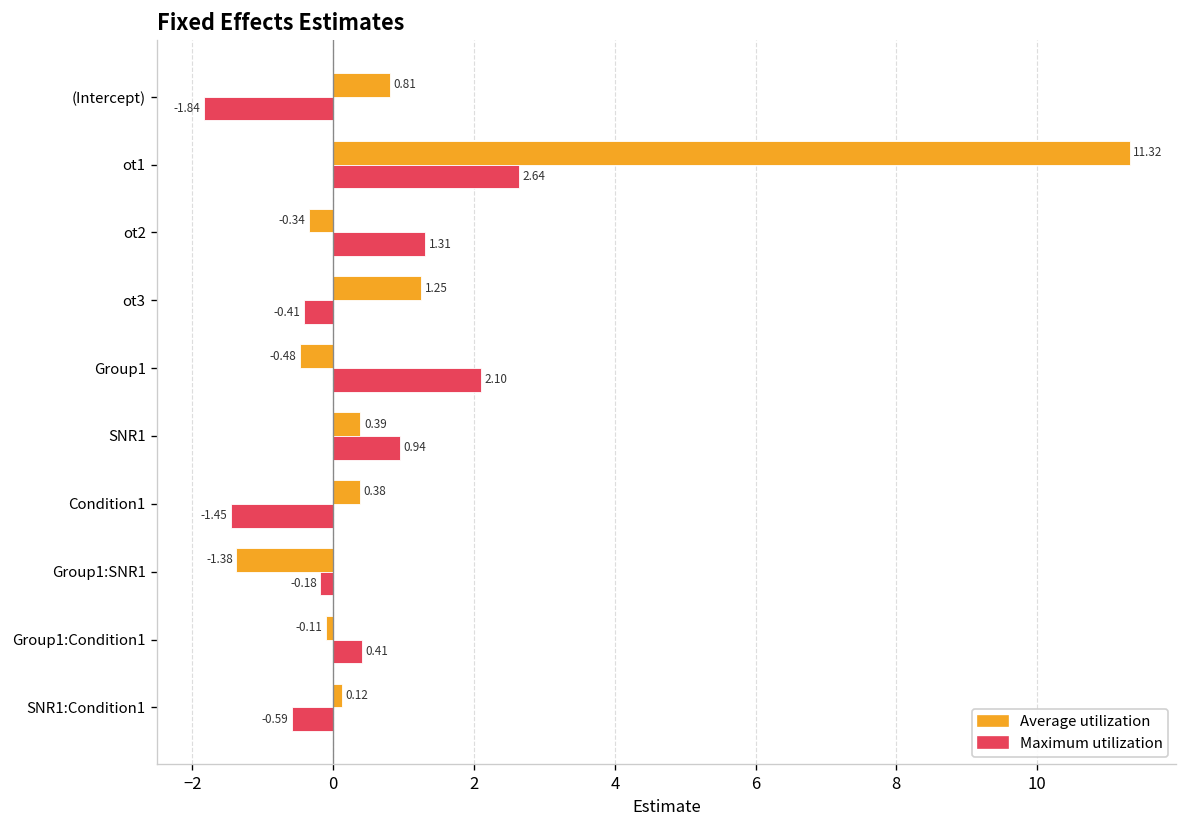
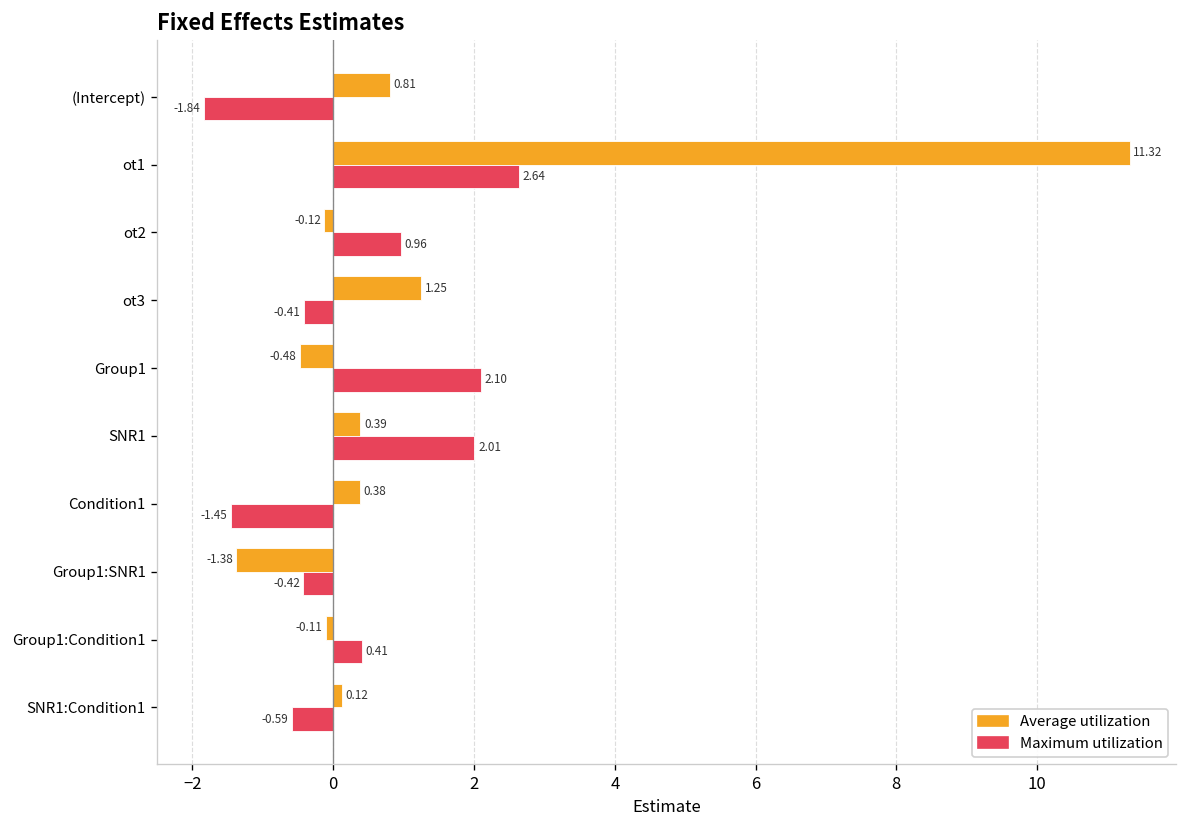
Average utilization, ot2: -0.34 -> -0.12
Maximum utilization, ot2: 1.31 -> 0.96
Maximum utilization, SNR1: 0.94 -> 2.01
Maximum utilization, Group1:SNR1: -0.18 -> -0.42
